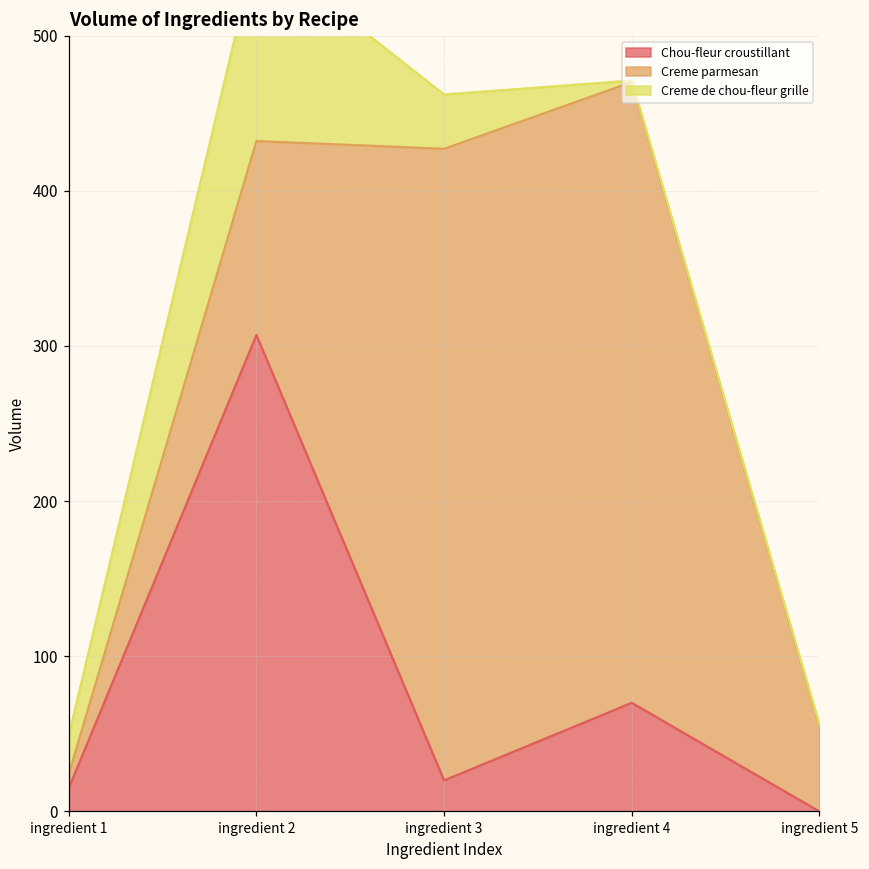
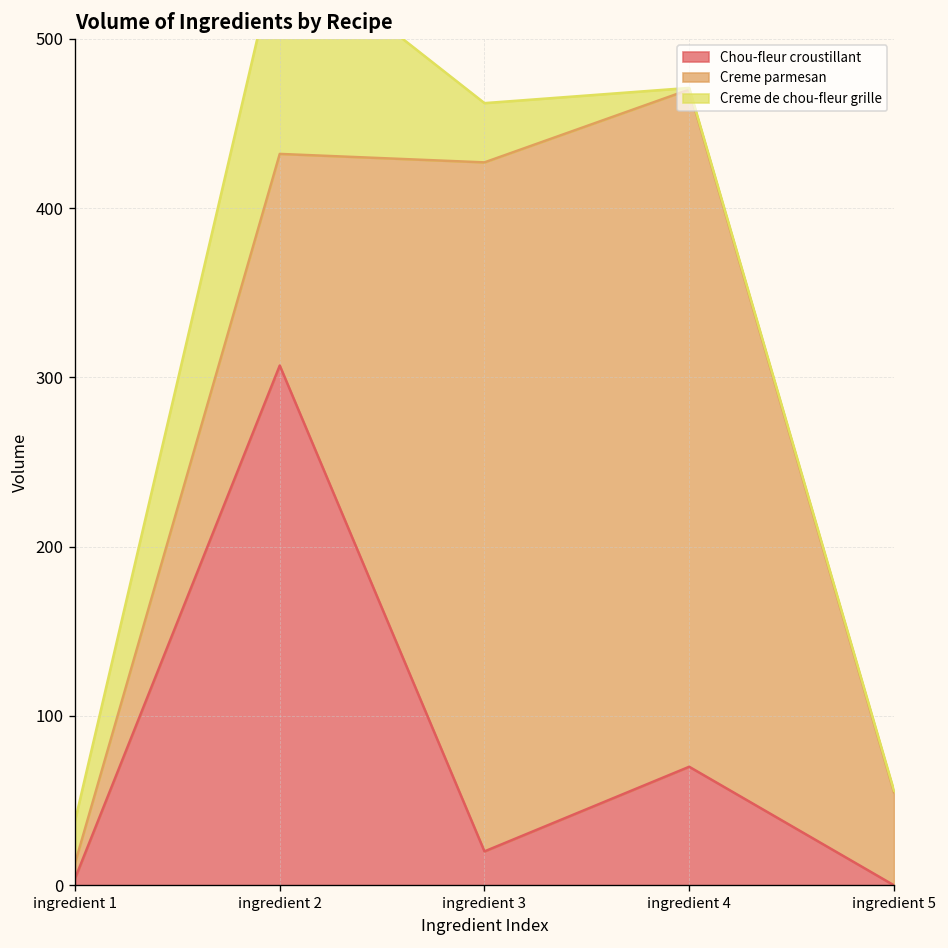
Chou-fleur croustillant, ingredient 1: 15 -> 4
